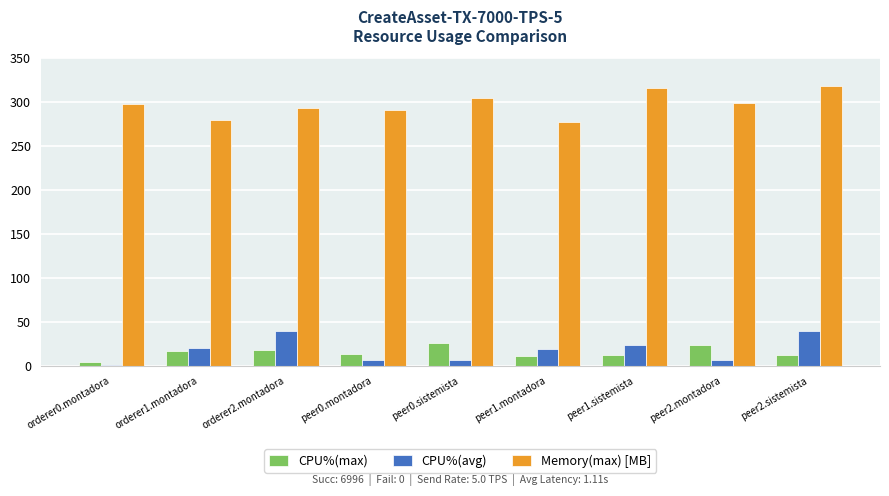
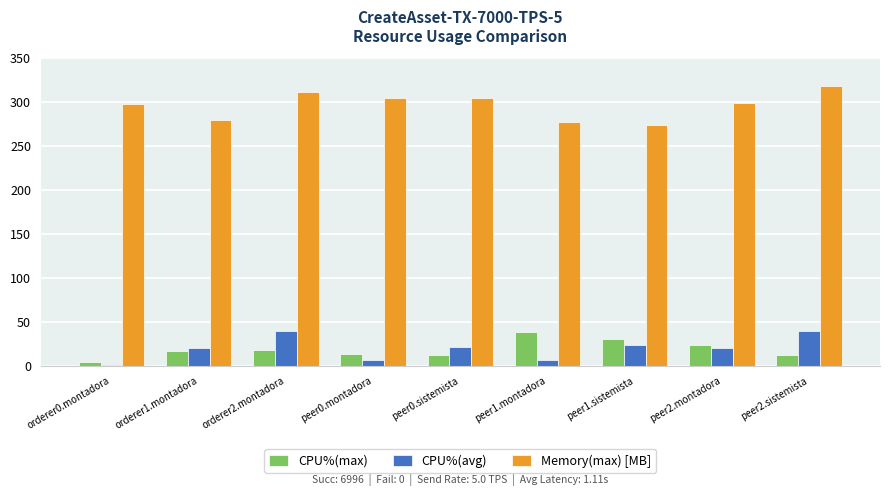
Memory(max) [MB], orderer2.montadora: 290 -> 310
Memory(max) [MB], peer0.montadora: 290 -> 310
CPU%(max), peer0.sistemista: 30 -> 10
CPU%(avg), peer0.sistemista: 10 -> 20
CPU%(max), peer1.montadora: 10 -> 40
CPU%(avg), peer1.montadora: 20 -> 10
CPU%(max), peer1.sistemista: 10 -> 30
Memory(max) [MB], peer1.sistemista: 320 -> 270
CPU%(avg), peer2.montadora: 10 -> 20
